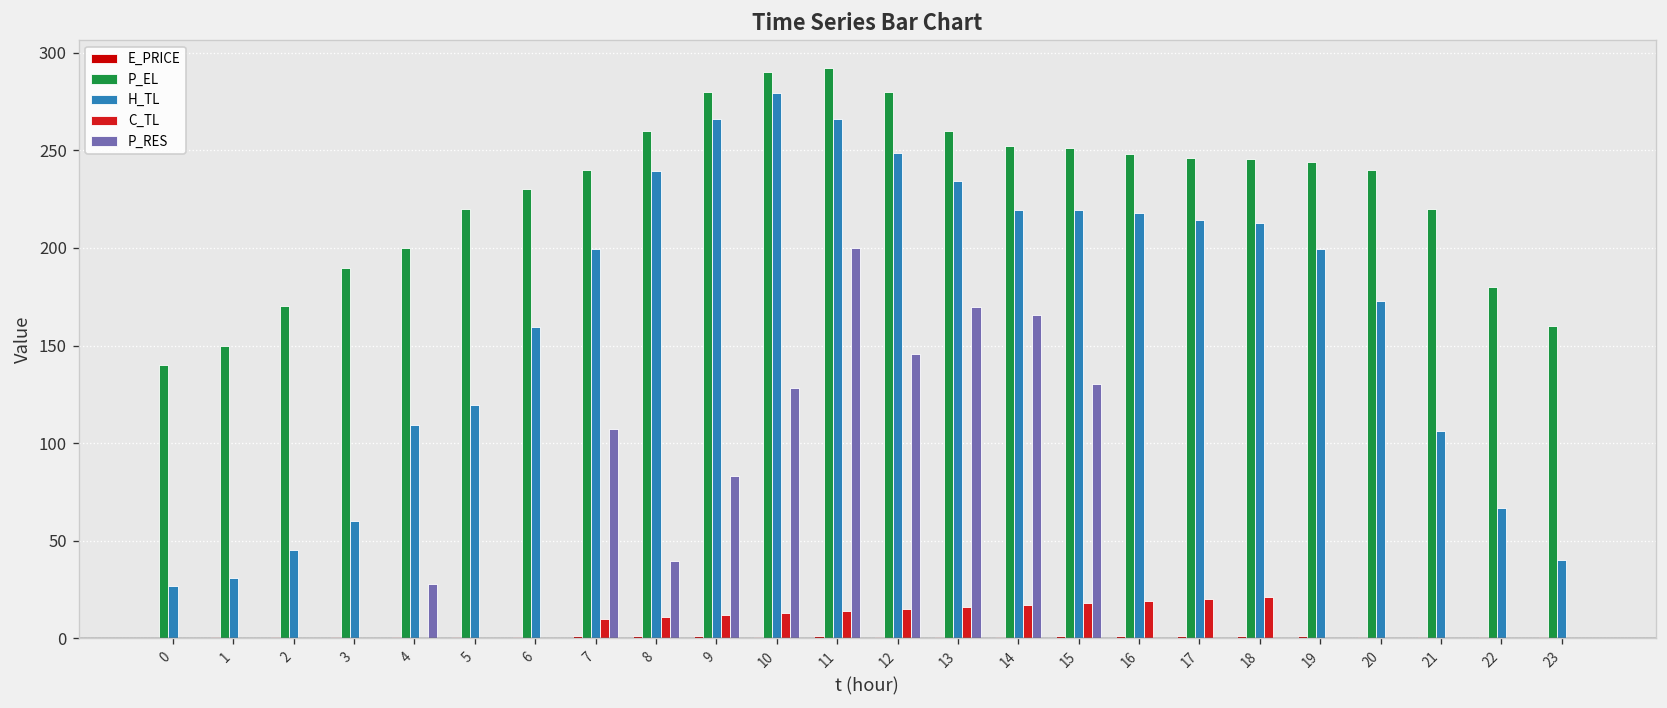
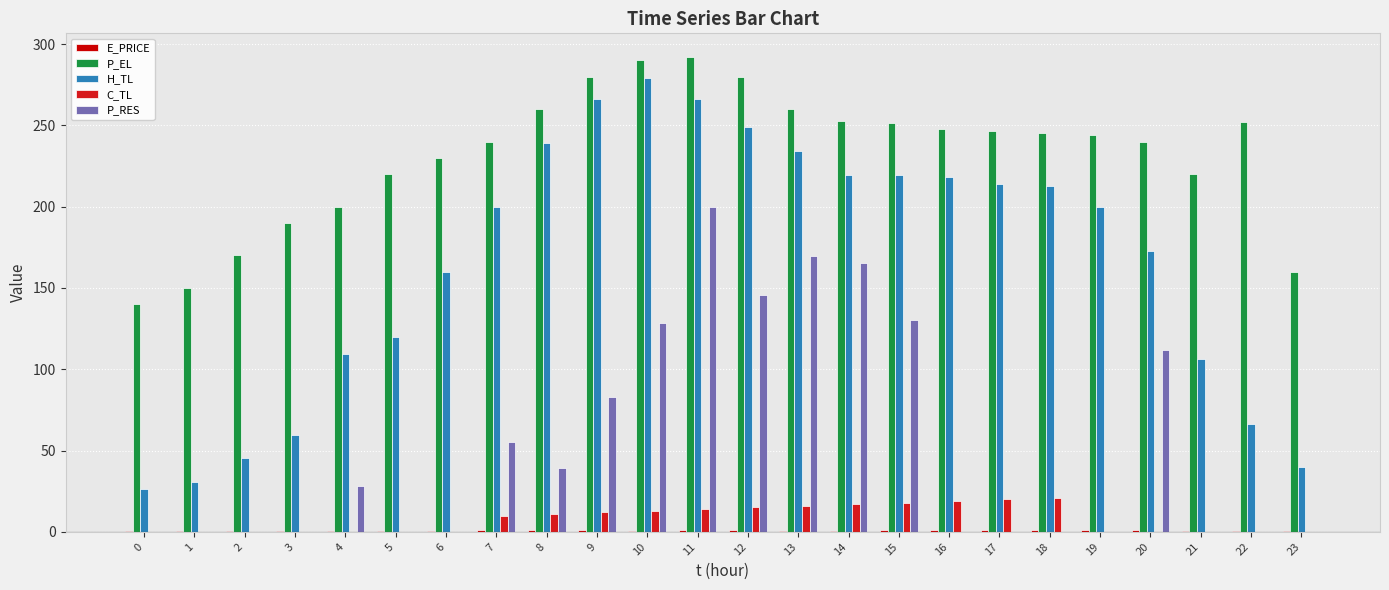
P_RES, 7: 107 -> 55
P_RES, 20: 0 -> 112
P_EL, 22: 180 -> 252
